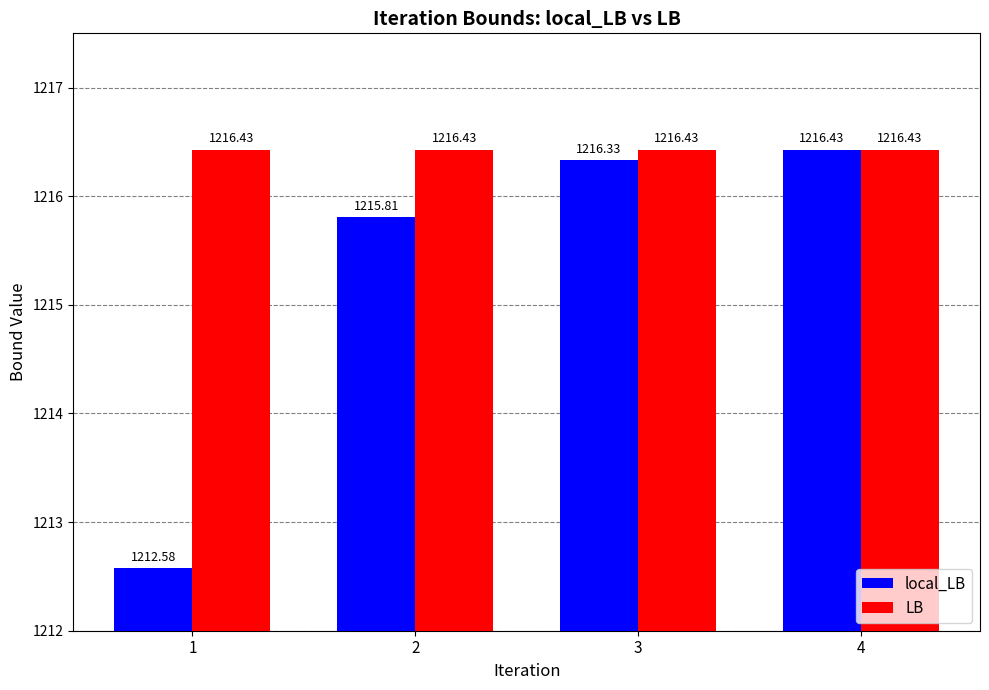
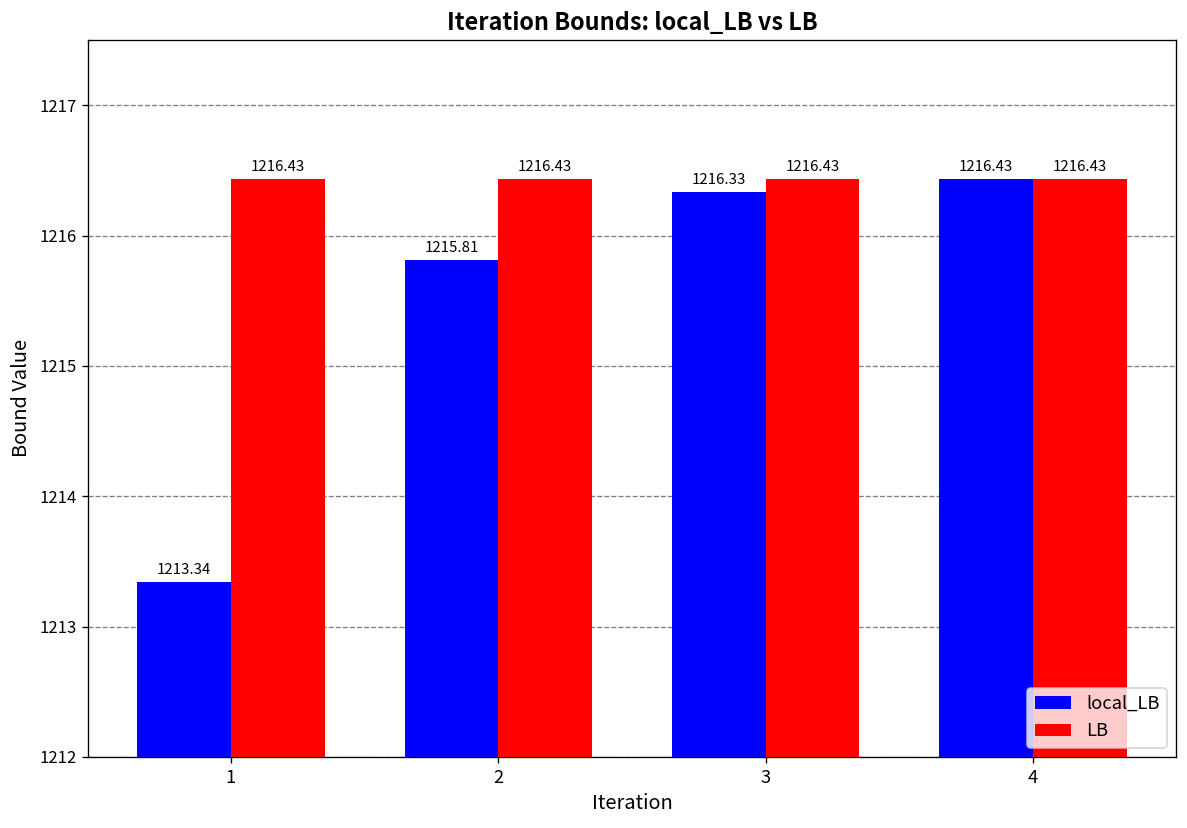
local_LB, 1: 1212.58 -> 1213.34
